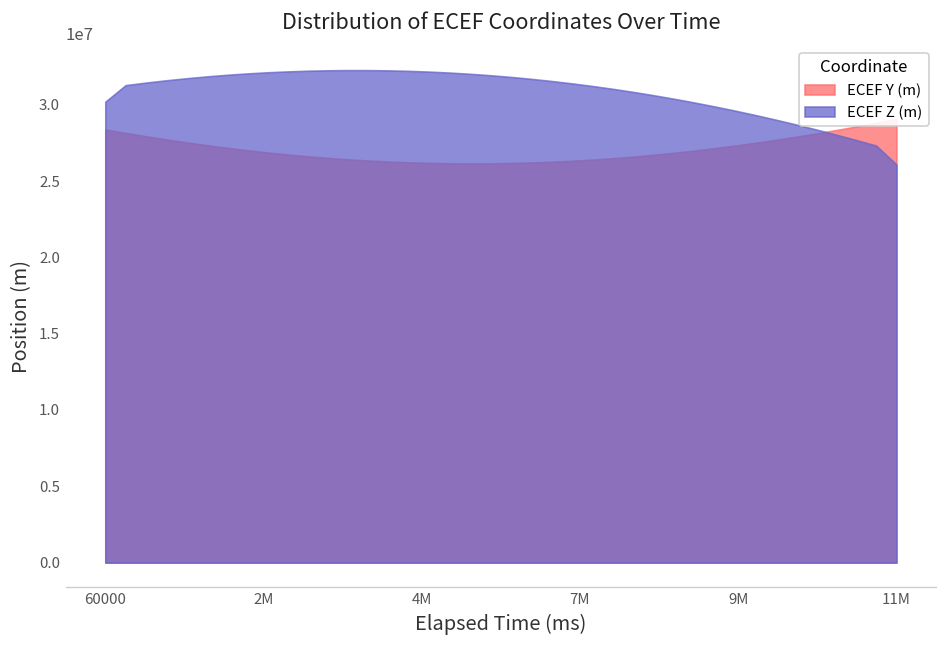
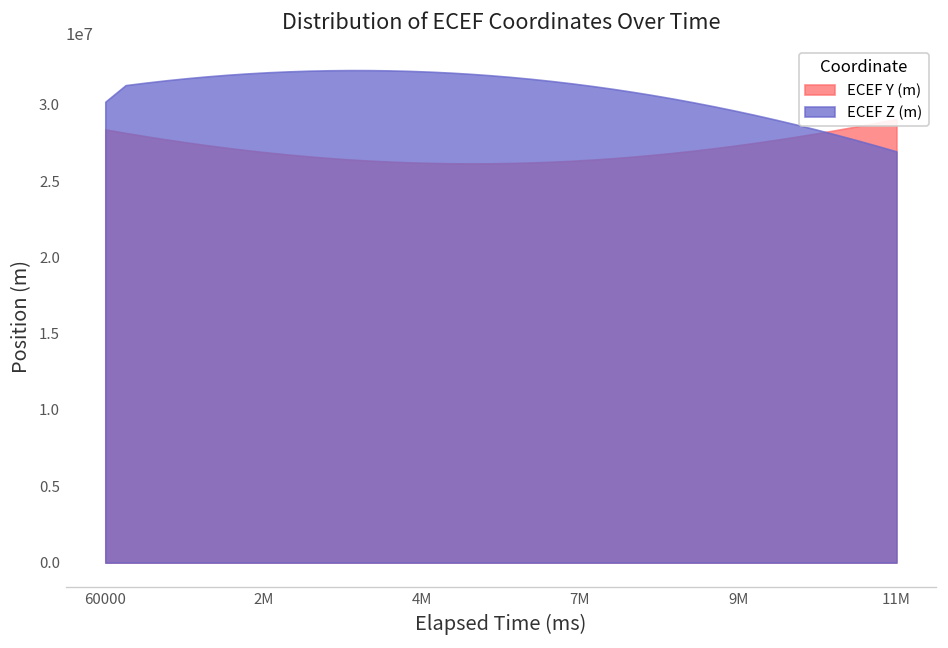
ECEF Z (m), 11M: 26100000 -> 26900000
